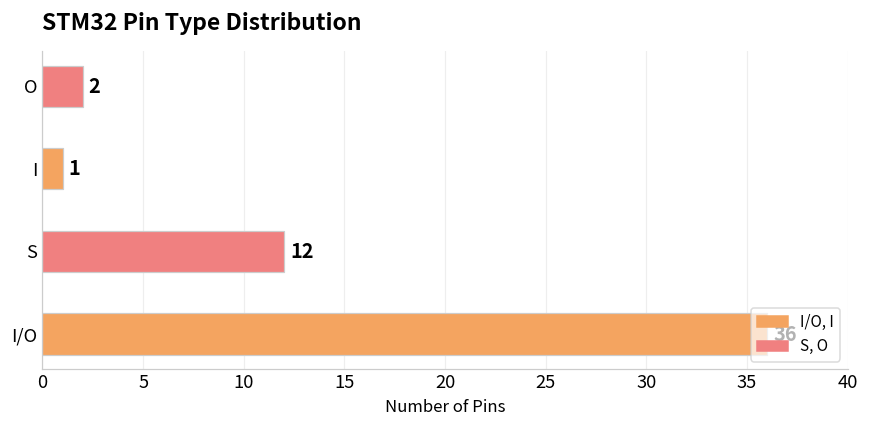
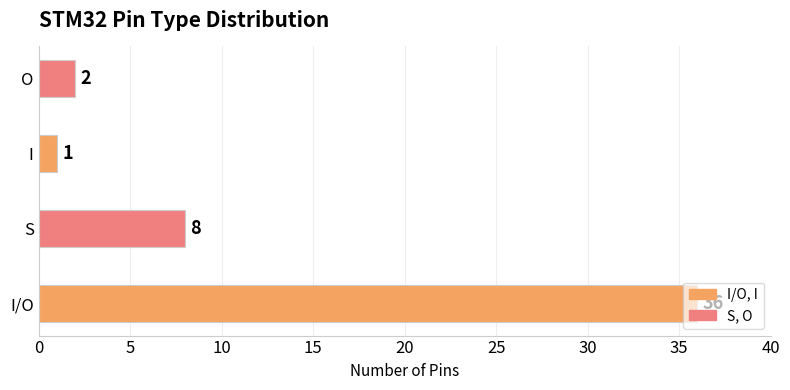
S: 12 -> 8
